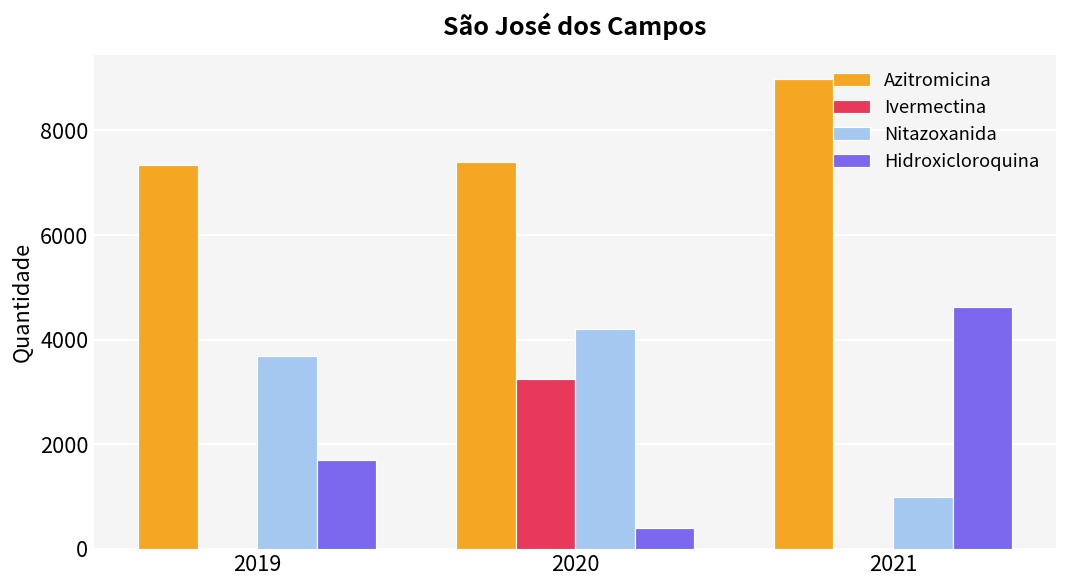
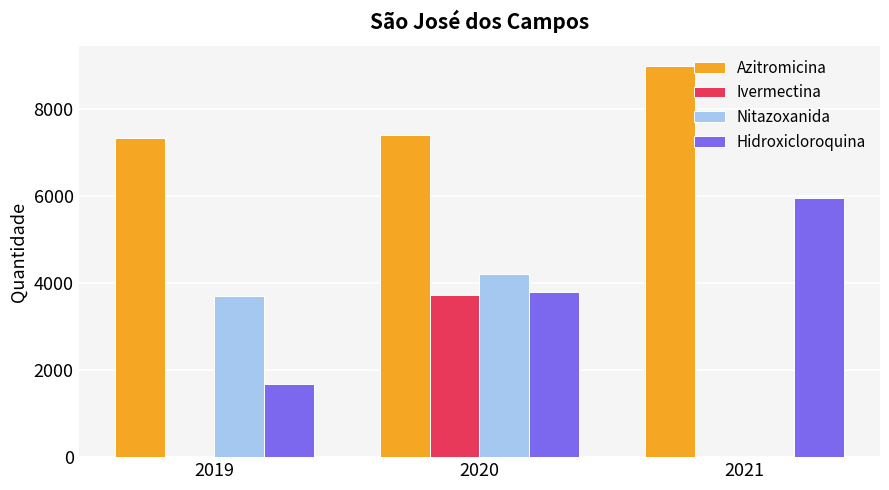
Ivermectina, 2020: 3200 -> 3700
Hidroxicloroquina, 2020: 400 -> 3800
Nitazoxanida, 2021: 1000 -> 0
Hidroxicloroquina, 2021: 4600 -> 6000
